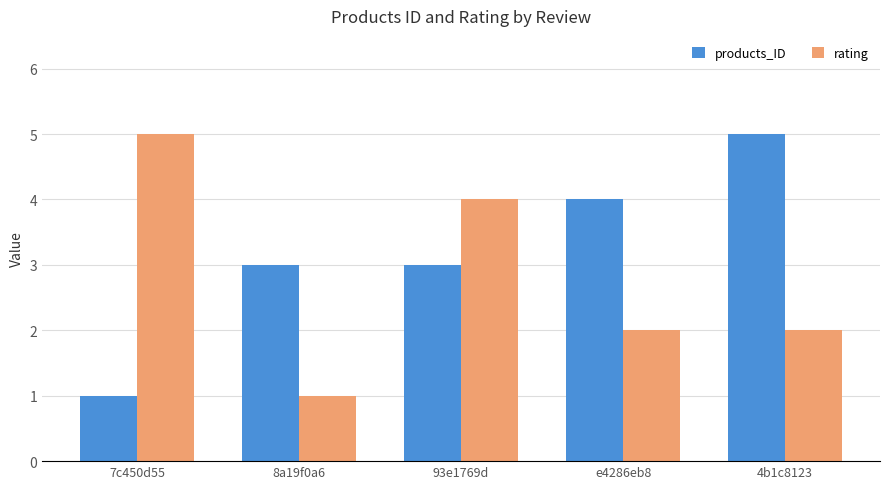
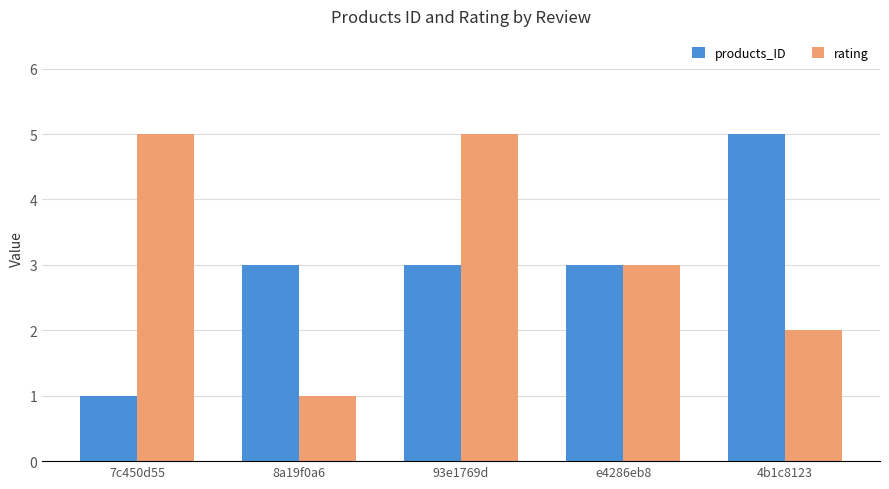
rating, 93e1769d: 4 -> 5
products_ID, e4286eb8: 4 -> 3
rating, e4286eb8: 2 -> 3
